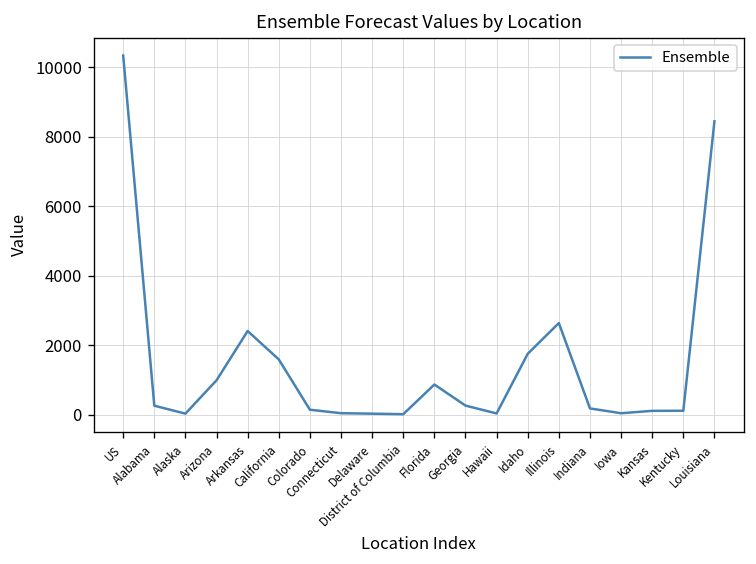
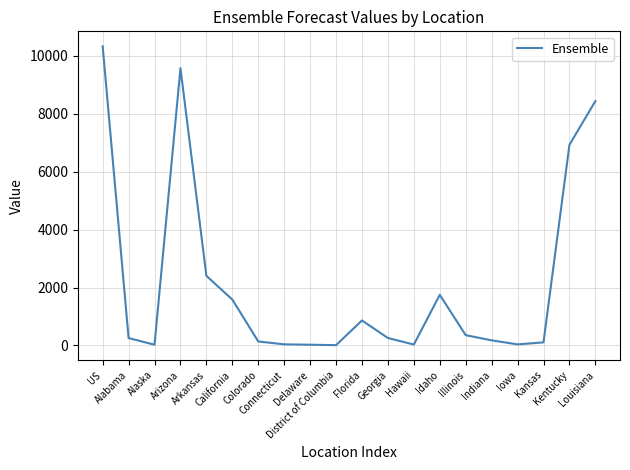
Arizona: 1000 -> 9600
Illinois: 2600 -> 400
Kentucky: 100 -> 6900
